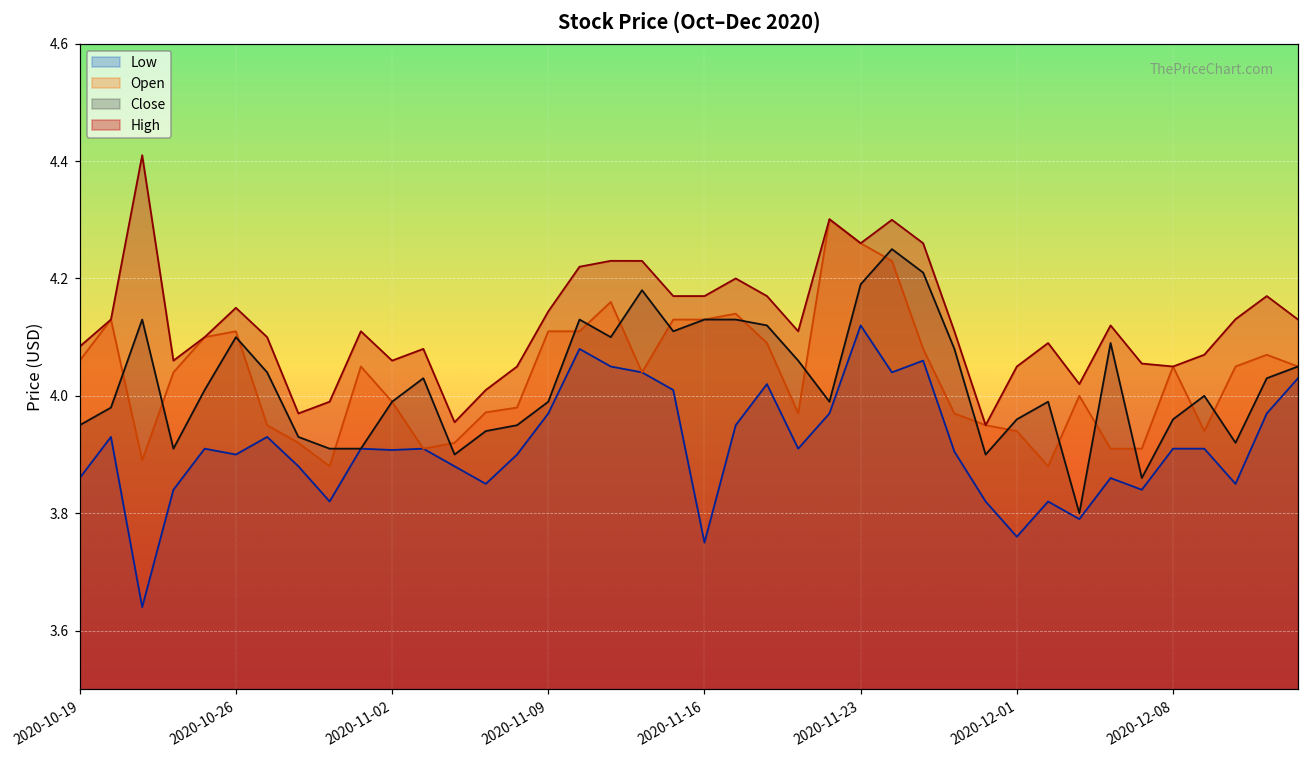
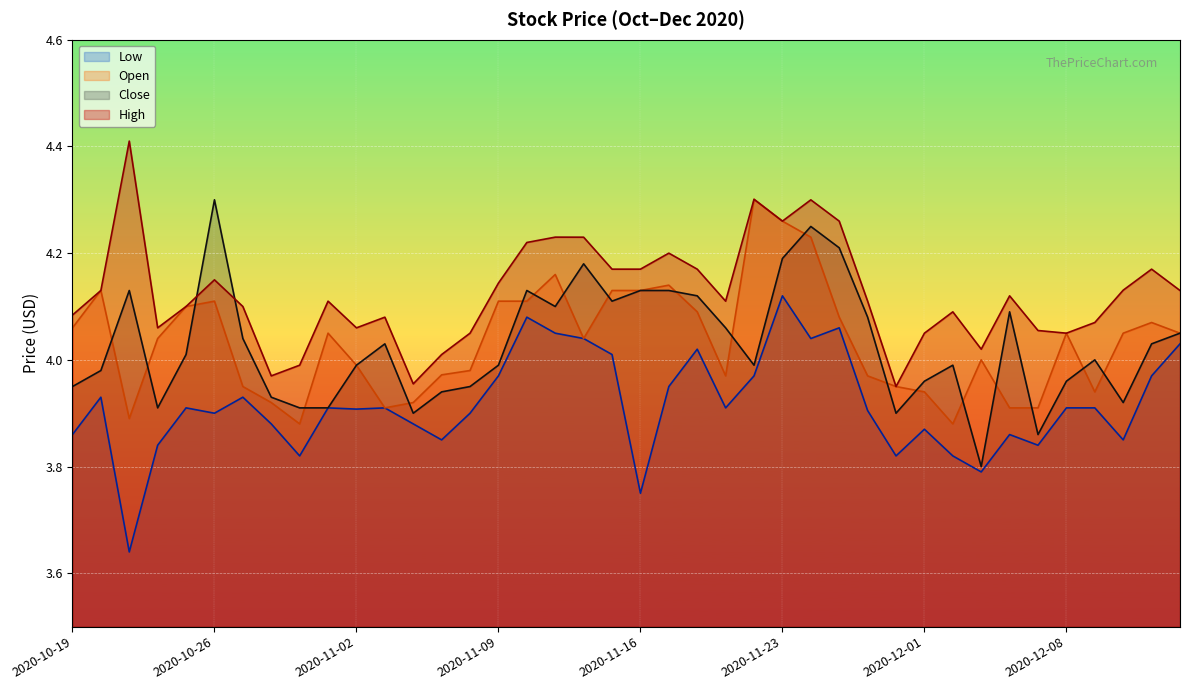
Close, 2020-10-26: 4.1 -> 4.3
Low, 2020-12-01: 3.76 -> 3.87
